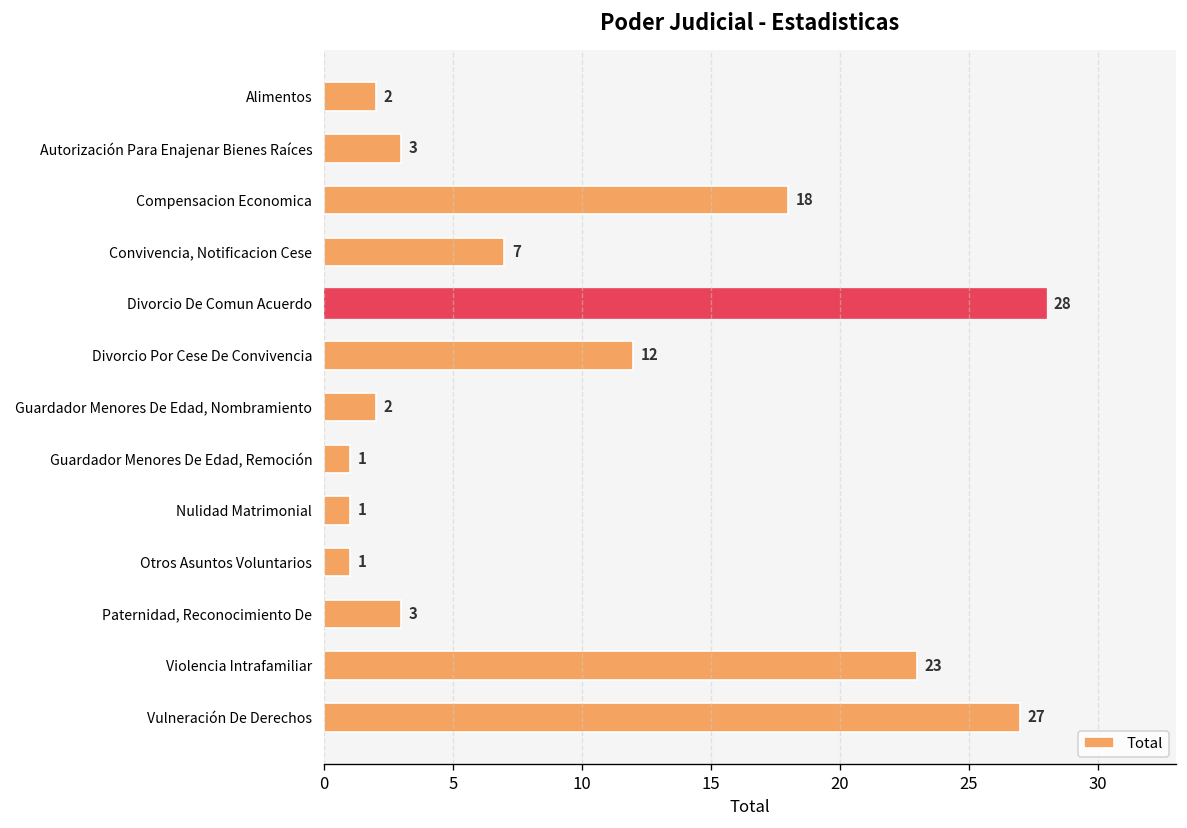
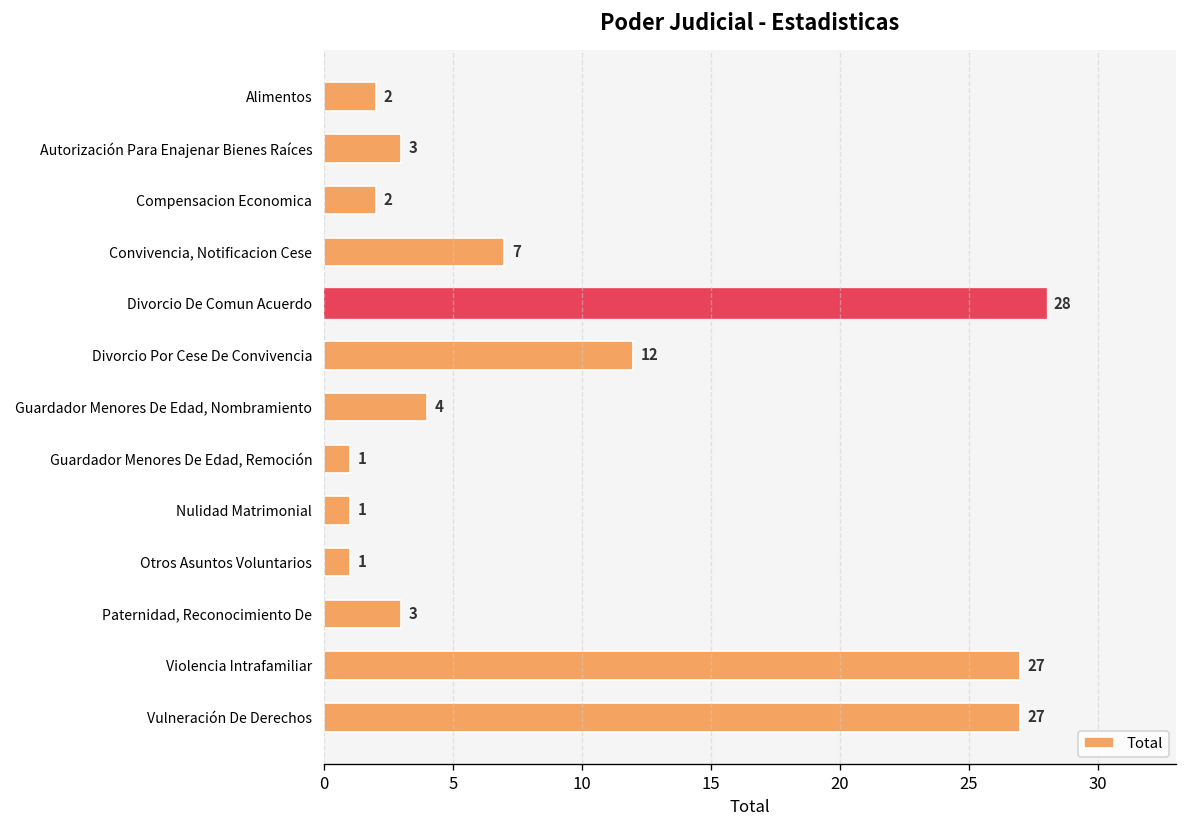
Compensacion Economica: 18 -> 2
Guardador Menores De Edad, Nombramiento: 2 -> 4
Violencia Intrafamiliar: 23 -> 27
